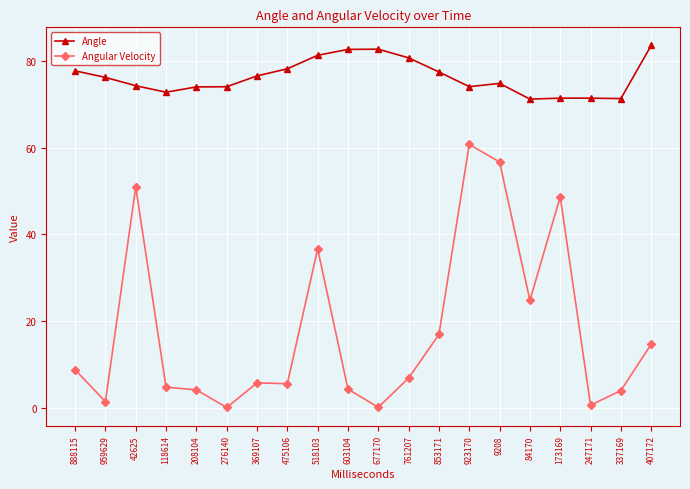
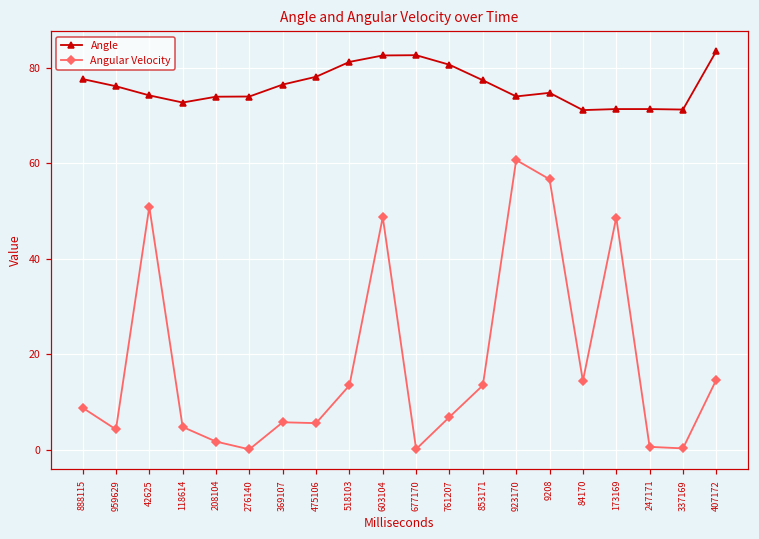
Angular Velocity, 959629: 1 -> 4
Angular Velocity, 208104: 4 -> 2
Angular Velocity, 518103: 37 -> 14
Angular Velocity, 603104: 4 -> 49
Angular Velocity, 853171: 17 -> 14
Angular Velocity, 84170: 25 -> 14
Angular Velocity, 337169: 4 -> 0
